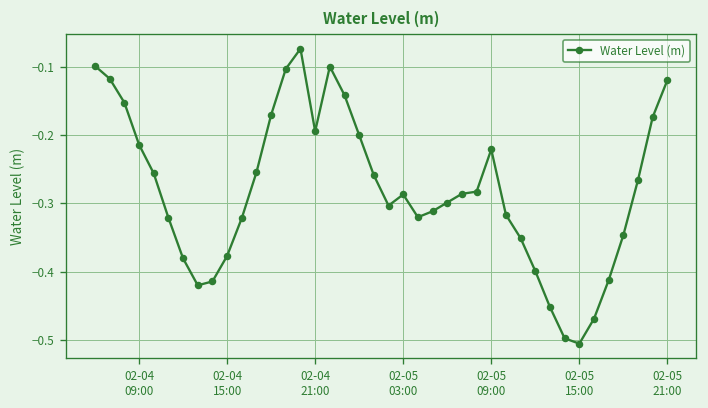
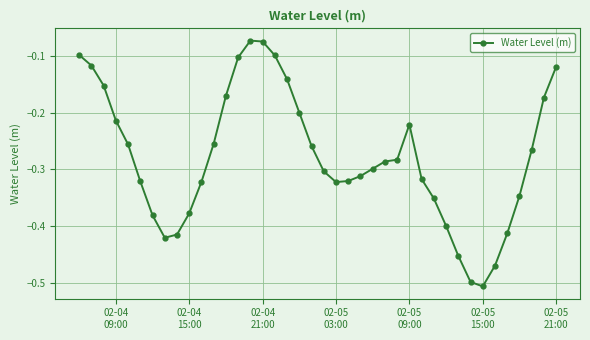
02-04 21:00: -0.19 -> -0.08
02-05 03:00: -0.29 -> -0.32
